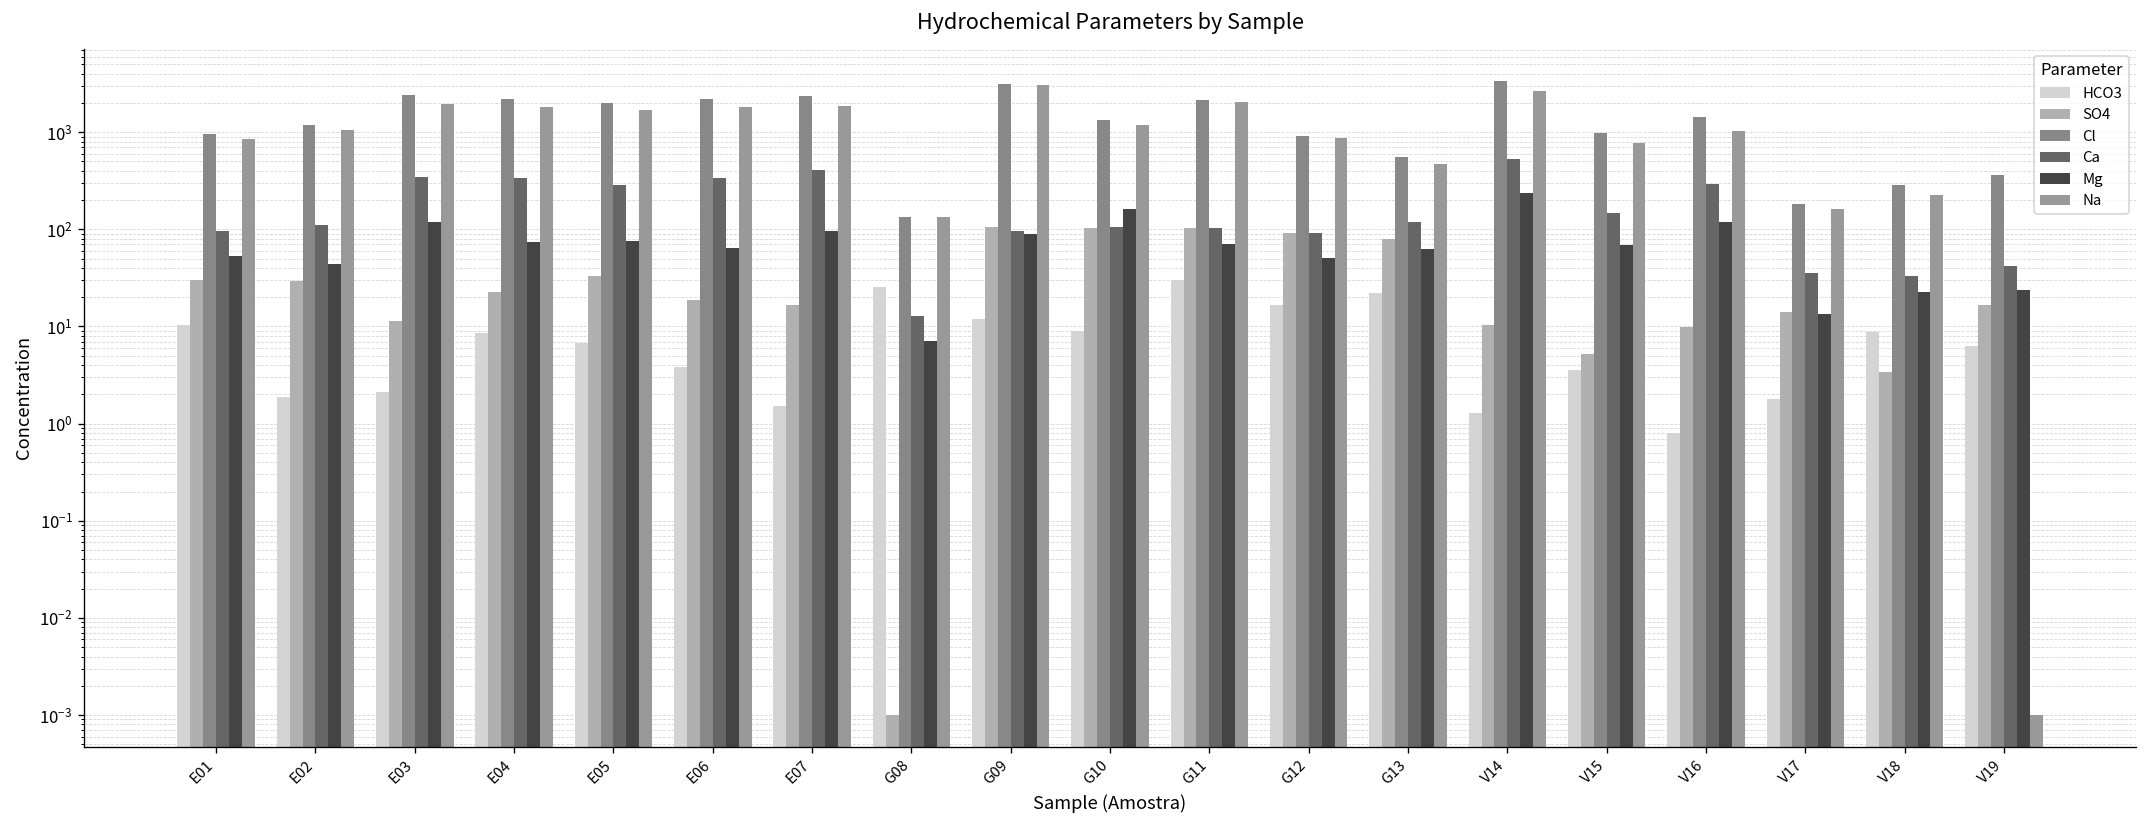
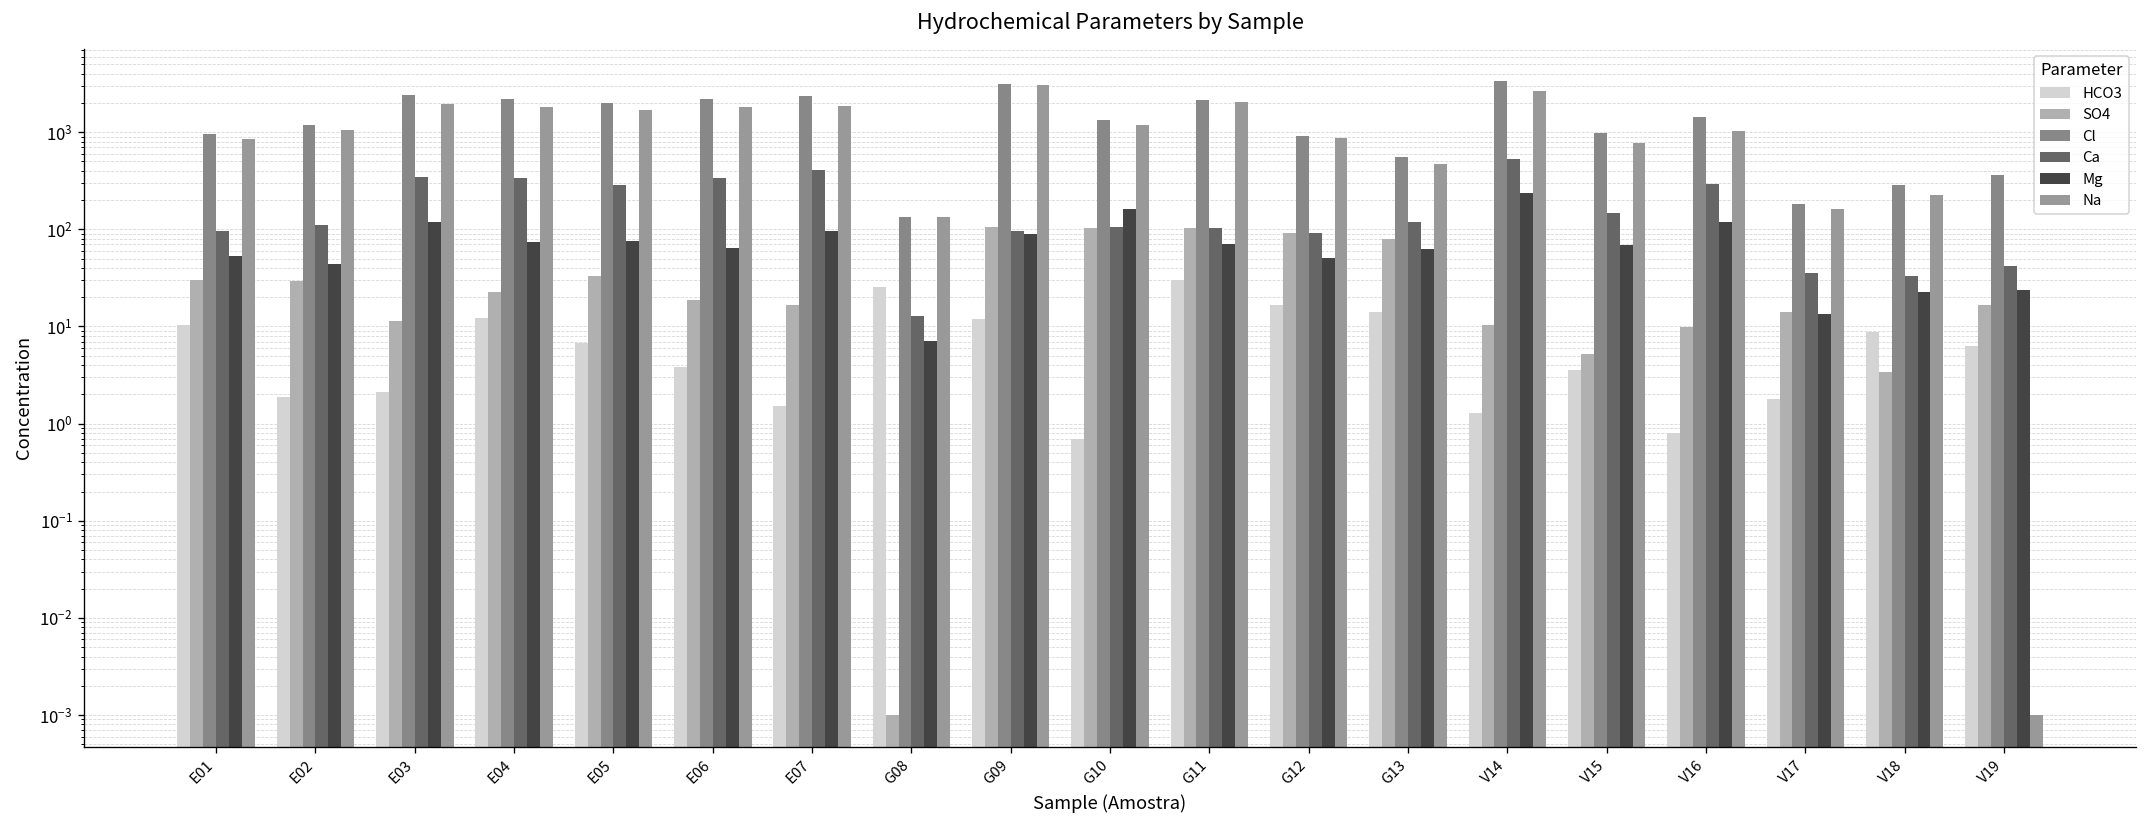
HCO3, E04: 9 -> 12
HCO3, G10: 9 -> 0.7
HCO3, G13: 22 -> 14
